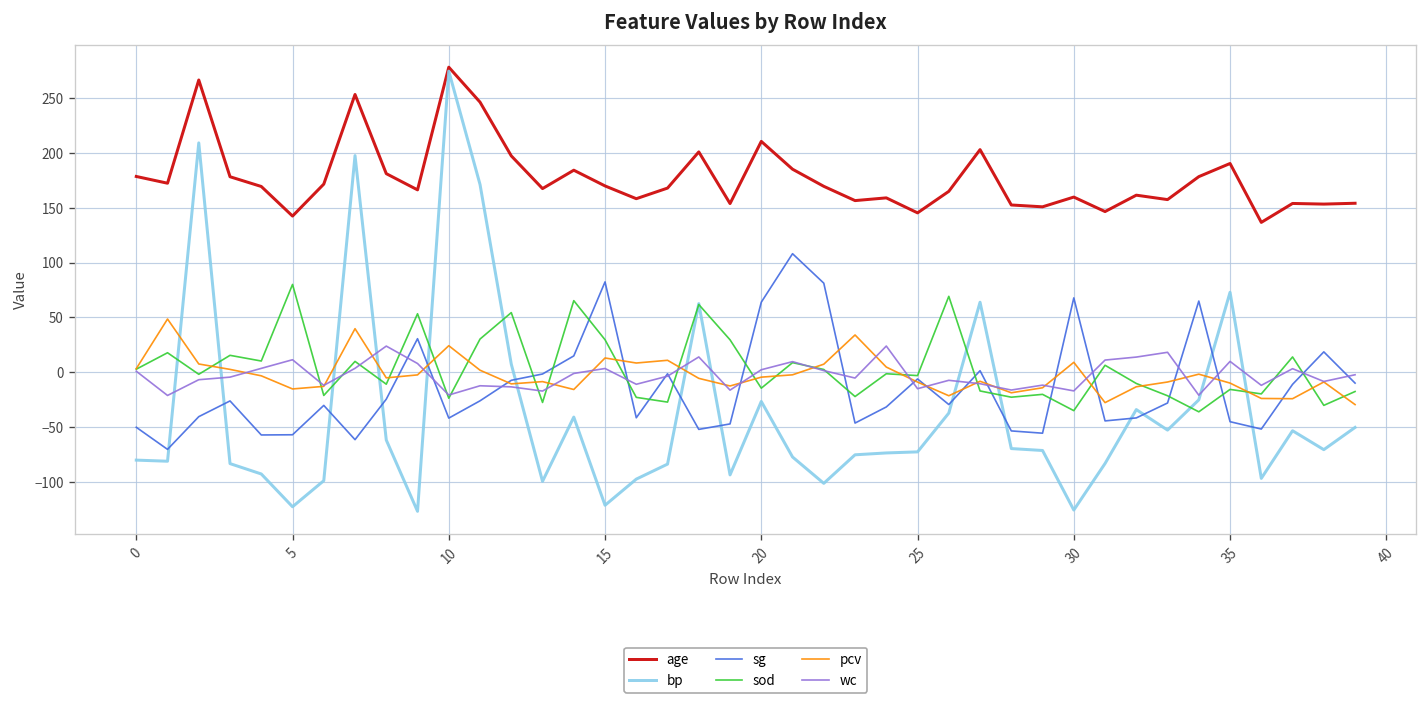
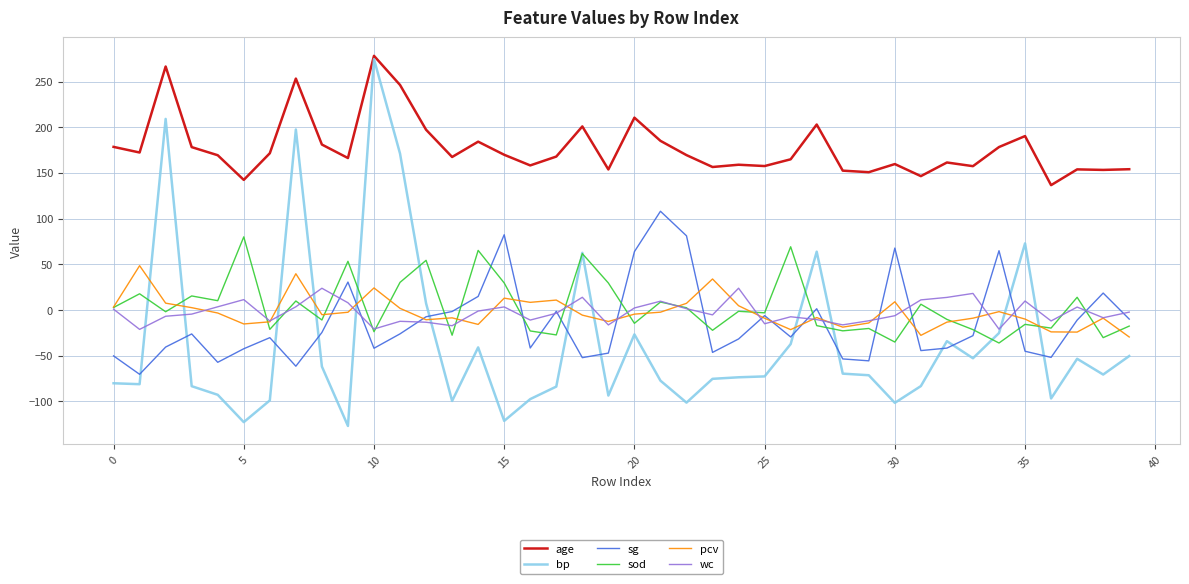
sg, 5: -60 -> -40
age, 25: 150 -> 160
bp, 30: -130 -> -100
wc, 30: -20 -> -10
